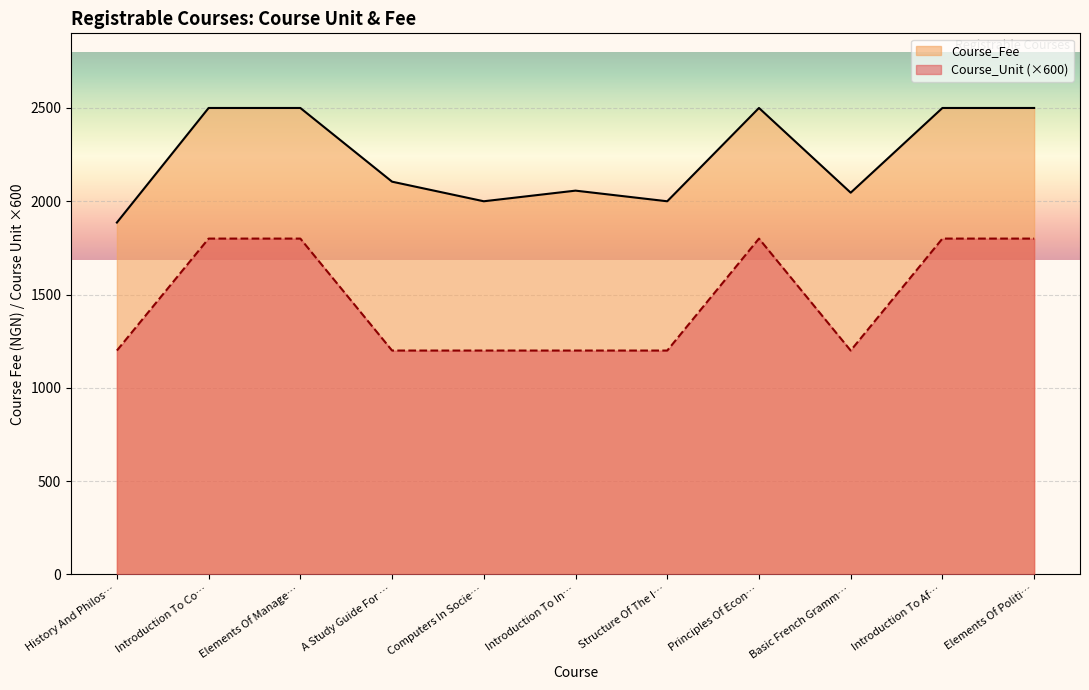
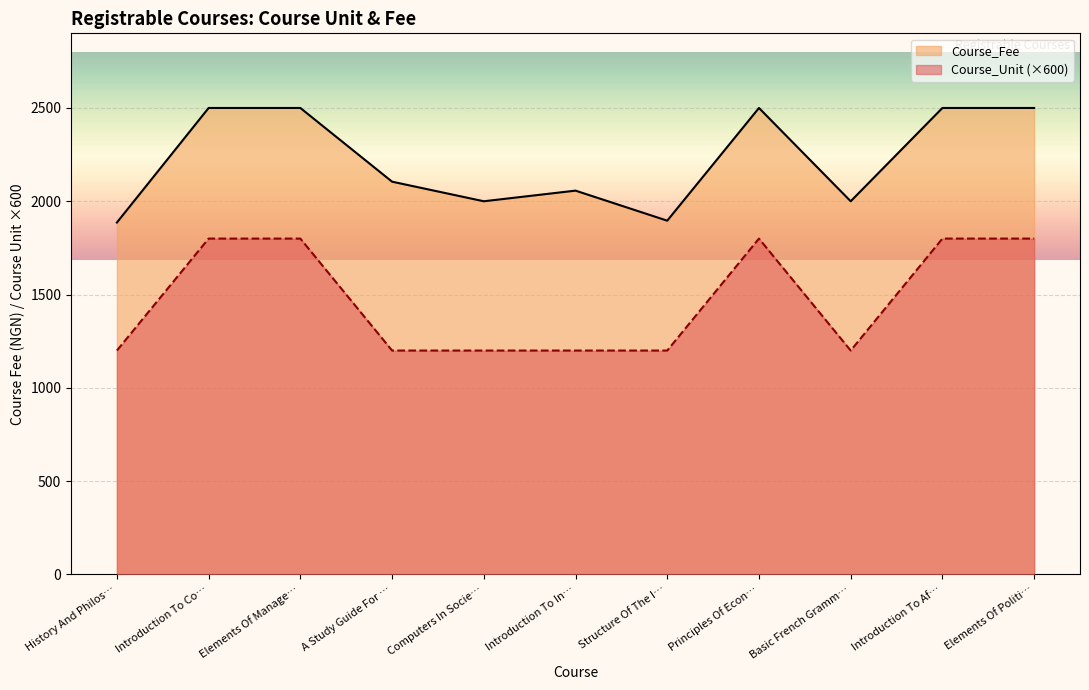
Course_Fee, Structure Of The I…: 2000 -> 1900
Course_Fee, Basic French Gramm…: 2050 -> 2000
